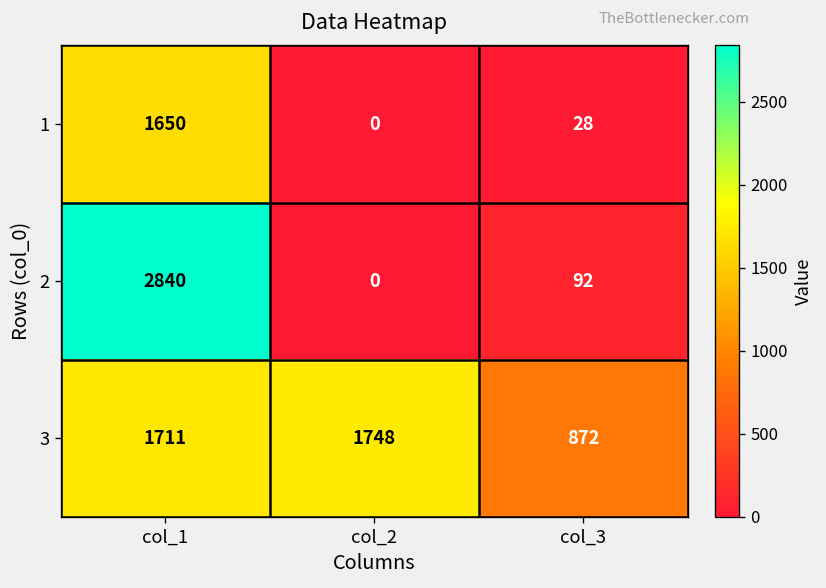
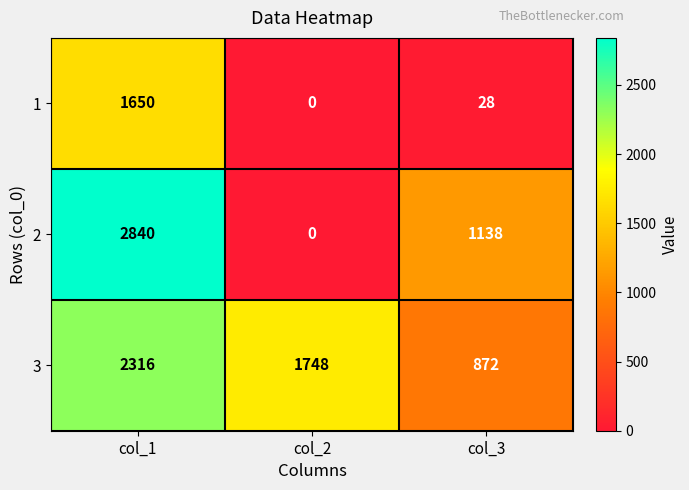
2, col_3: 92 -> 1138
3, col_1: 1711 -> 2316
